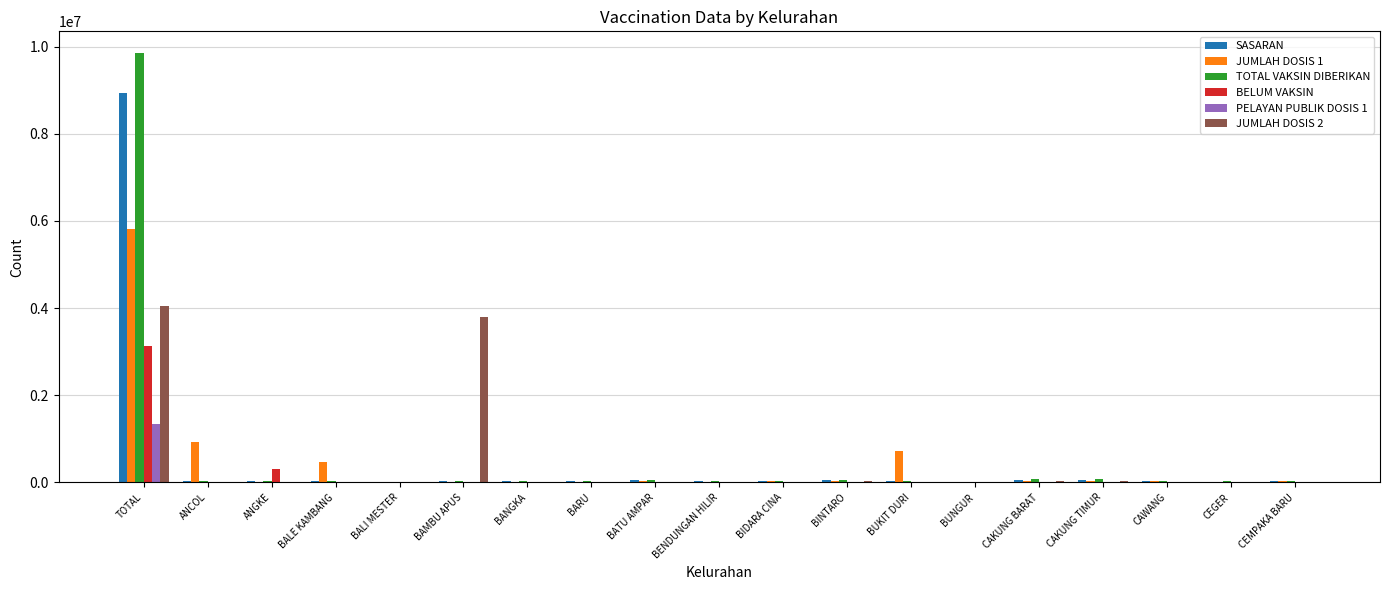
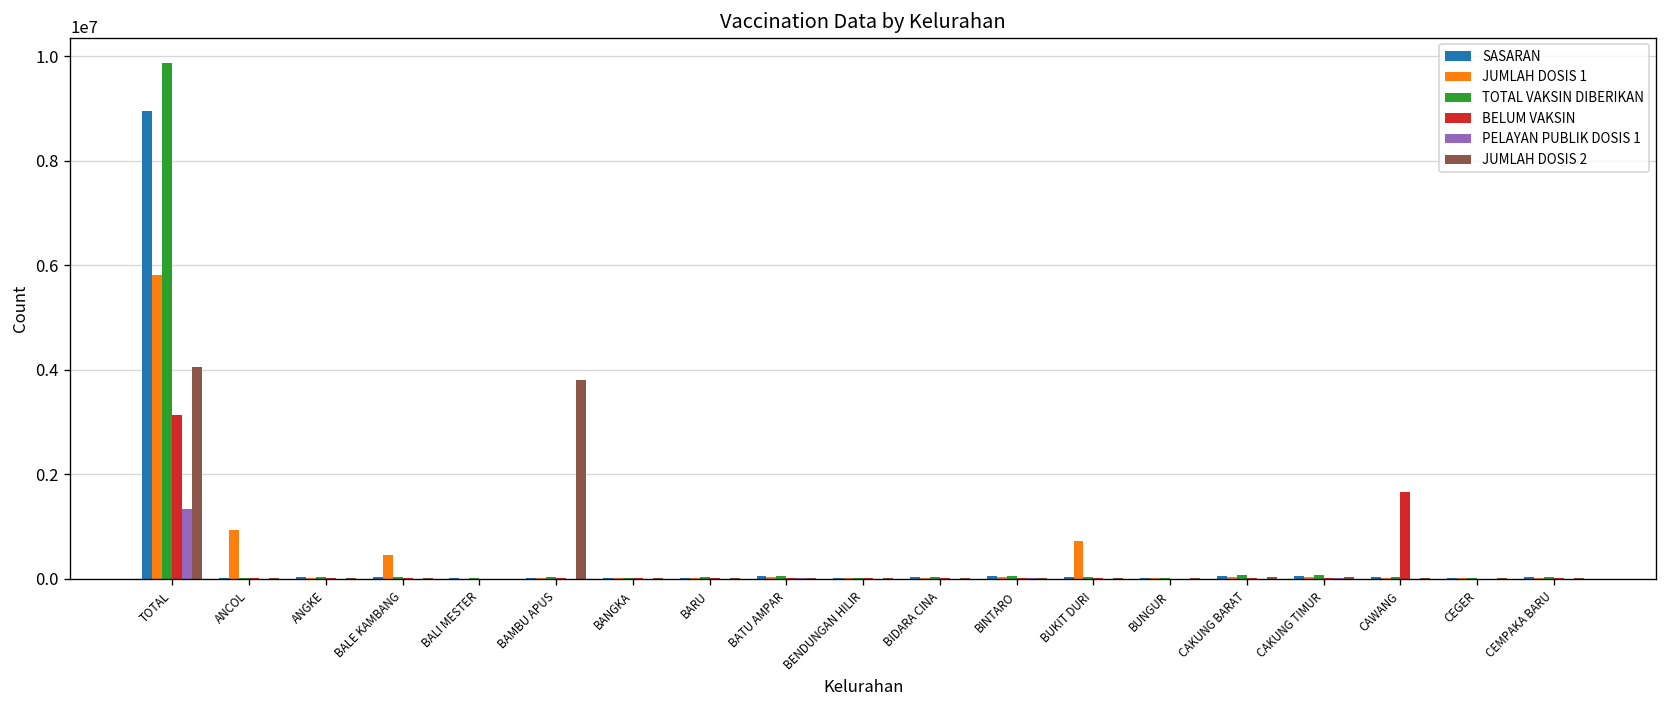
BELUM VAKSIN, ANGKE: 300000 -> 0
BELUM VAKSIN, CAWANG: 0 -> 1700000
